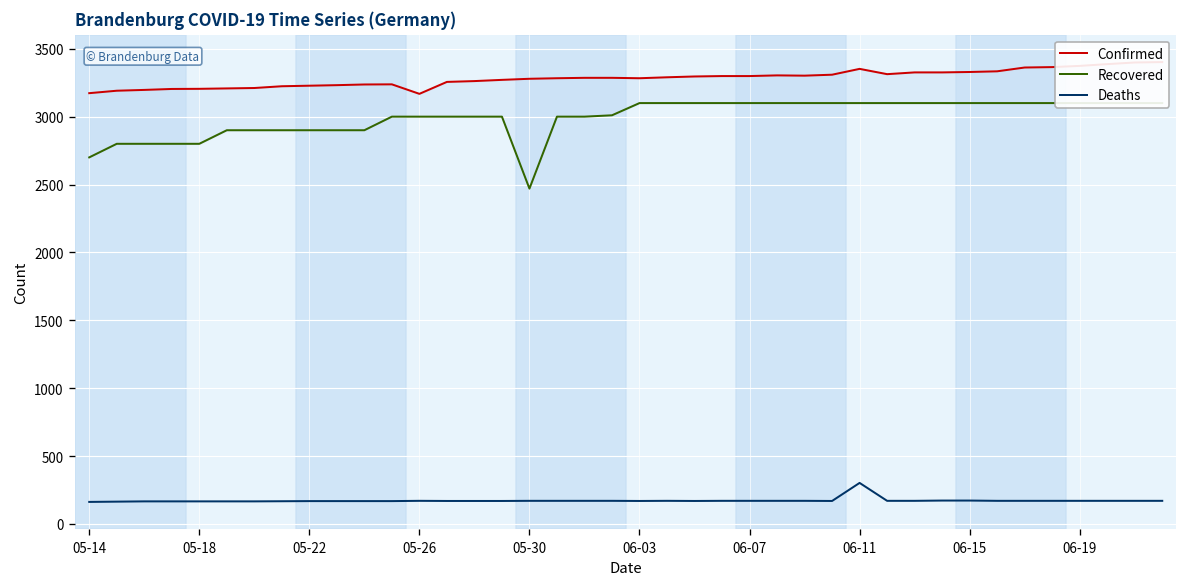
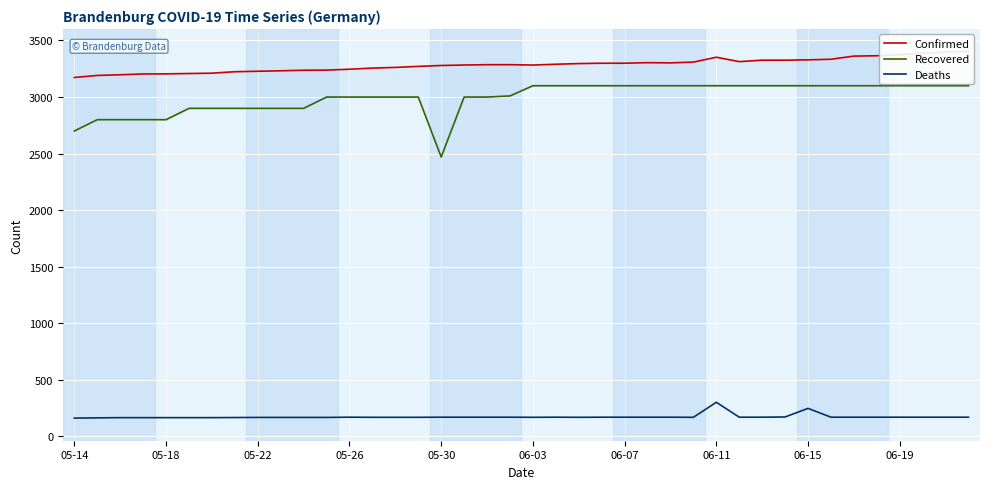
Confirmed, 05-26: 3170 -> 3250
Deaths, 06-15: 170 -> 250
